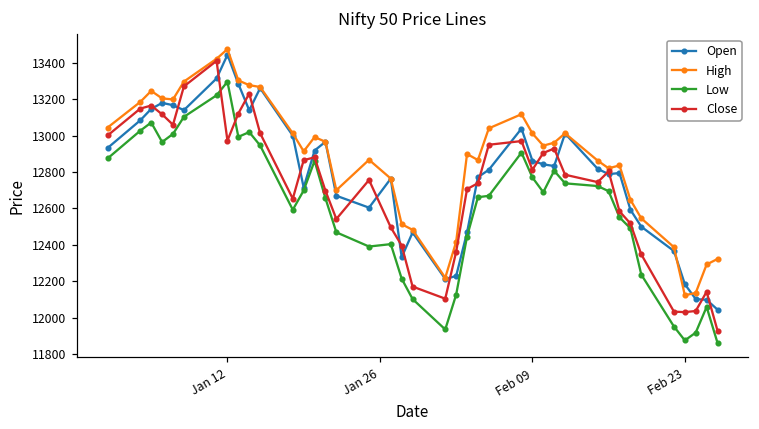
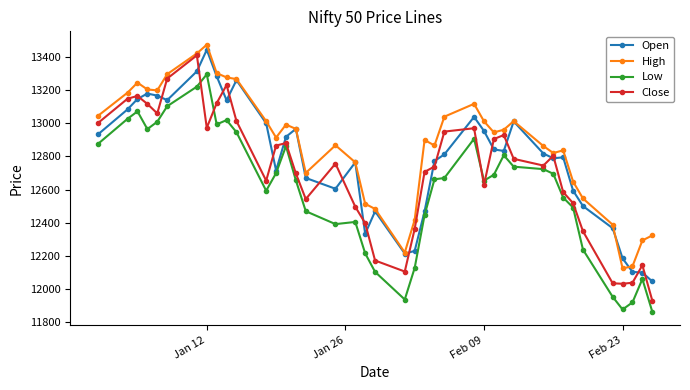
Open, Feb 09: 12860 -> 12950
Low, Feb 09: 12770 -> 12650
Close, Feb 09: 12810 -> 12630
